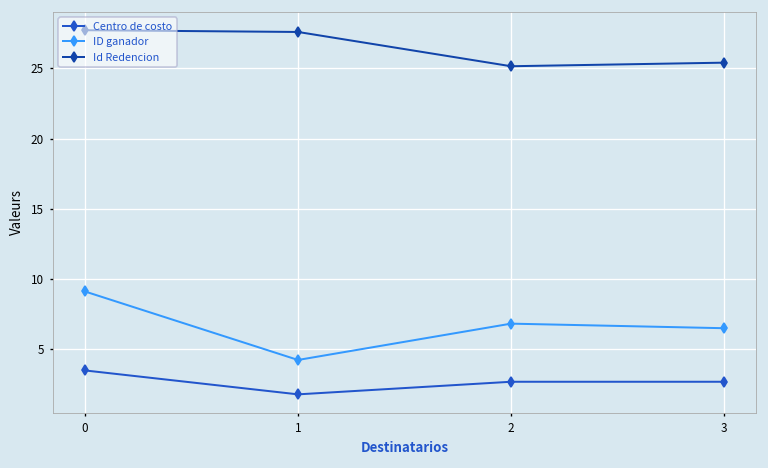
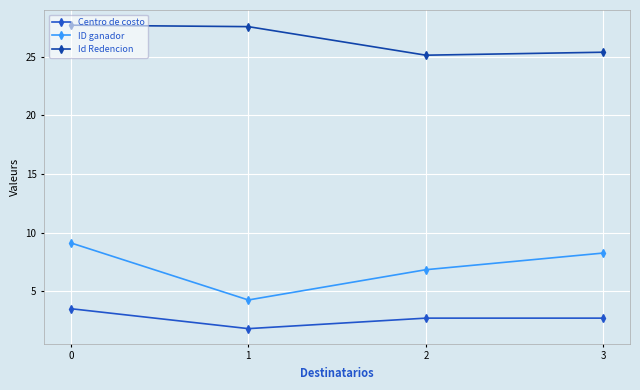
ID ganador, 3: 6.5 -> 8.3
